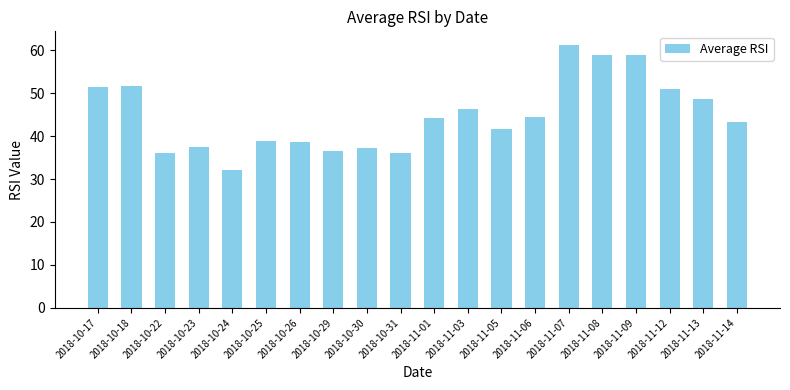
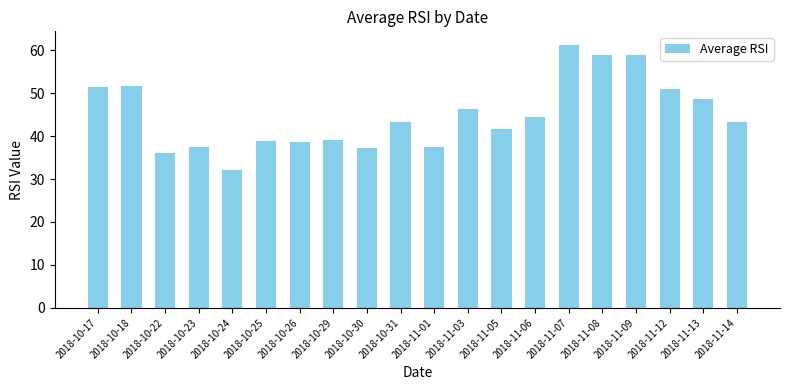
2018-10-29: 37 -> 39
2018-10-31: 36 -> 43
2018-11-01: 44 -> 38
